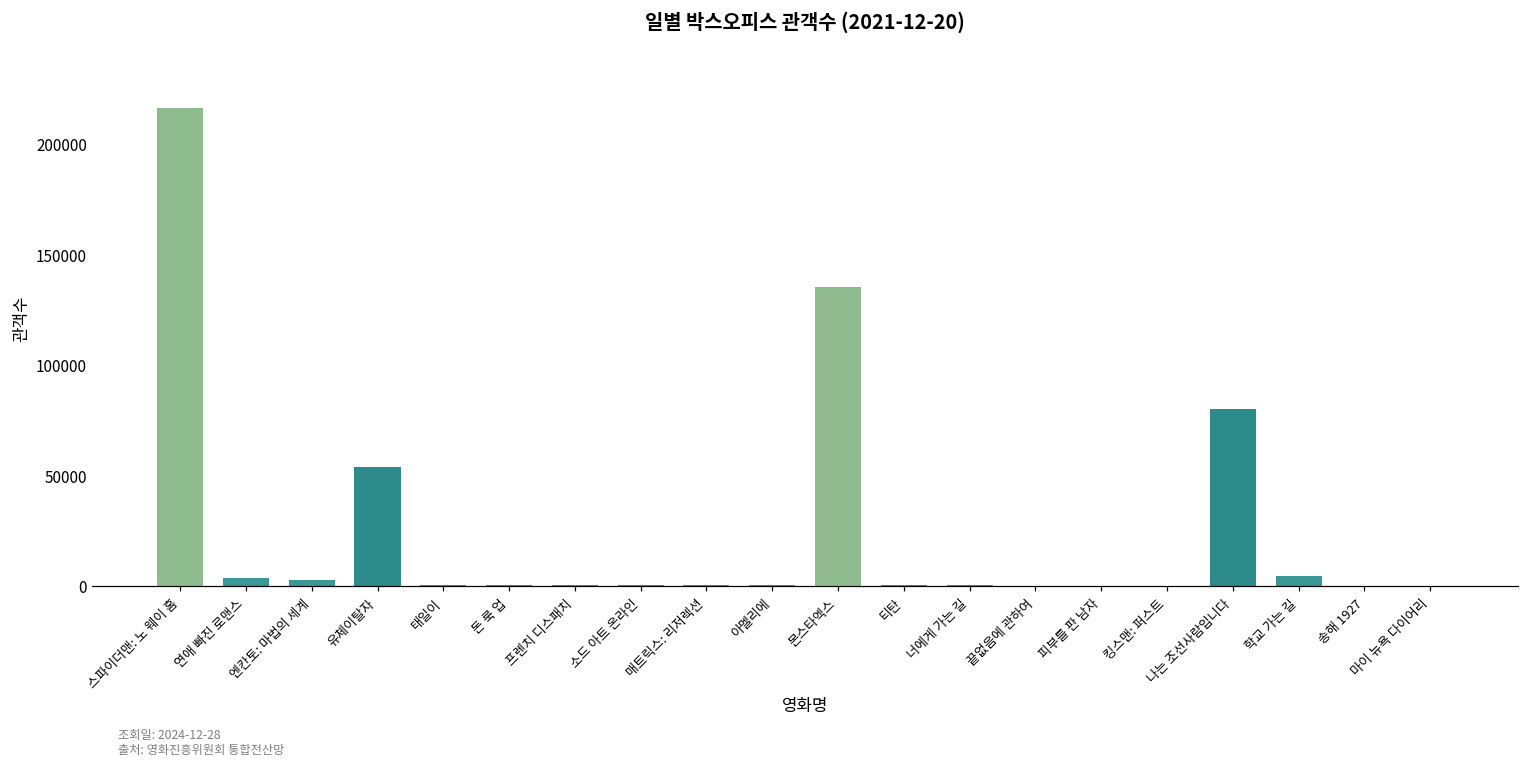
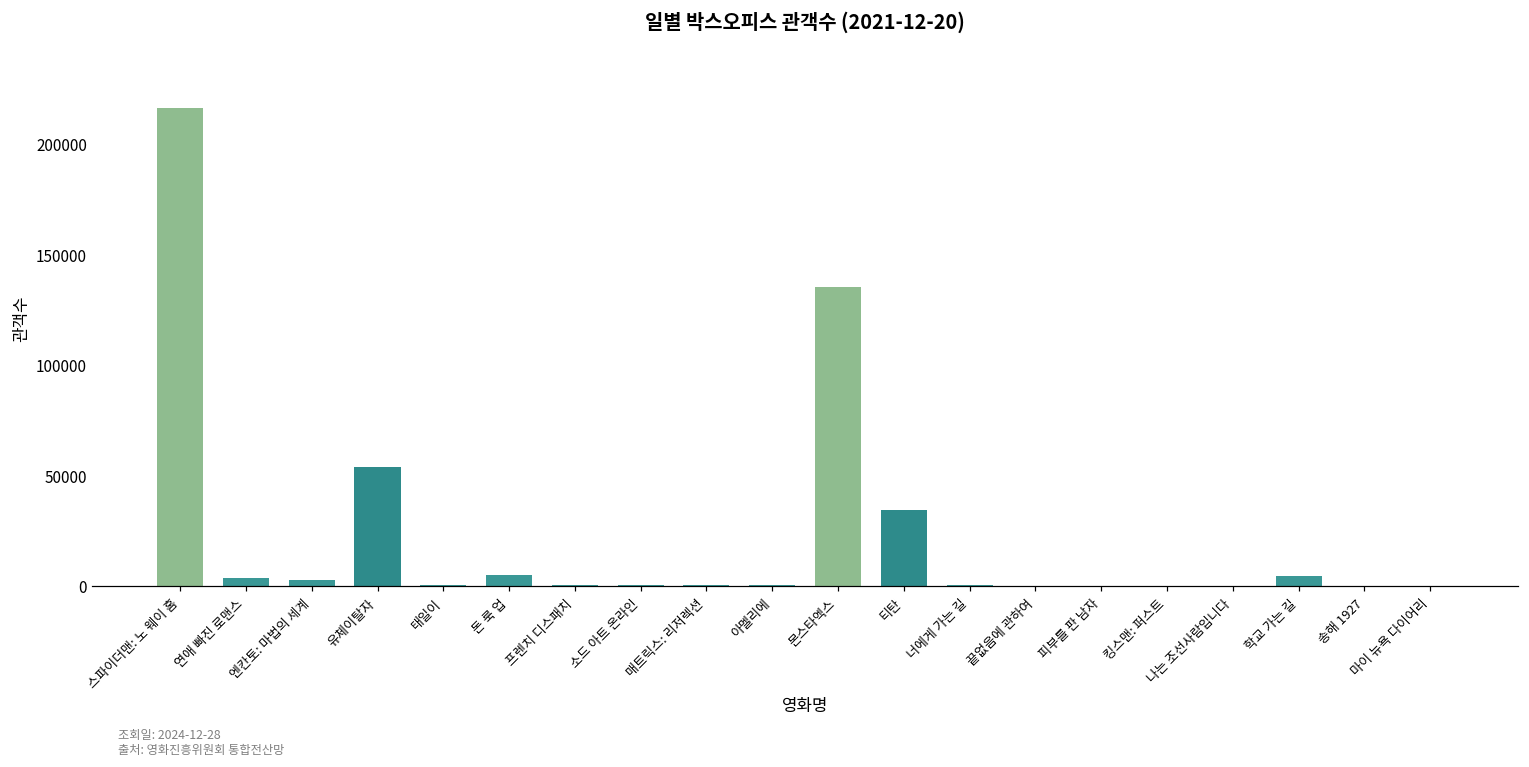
돈 룩 업: 1000 -> 5000
티탄: 0 -> 34000
나는 조선사람입니다: 80000 -> 0
